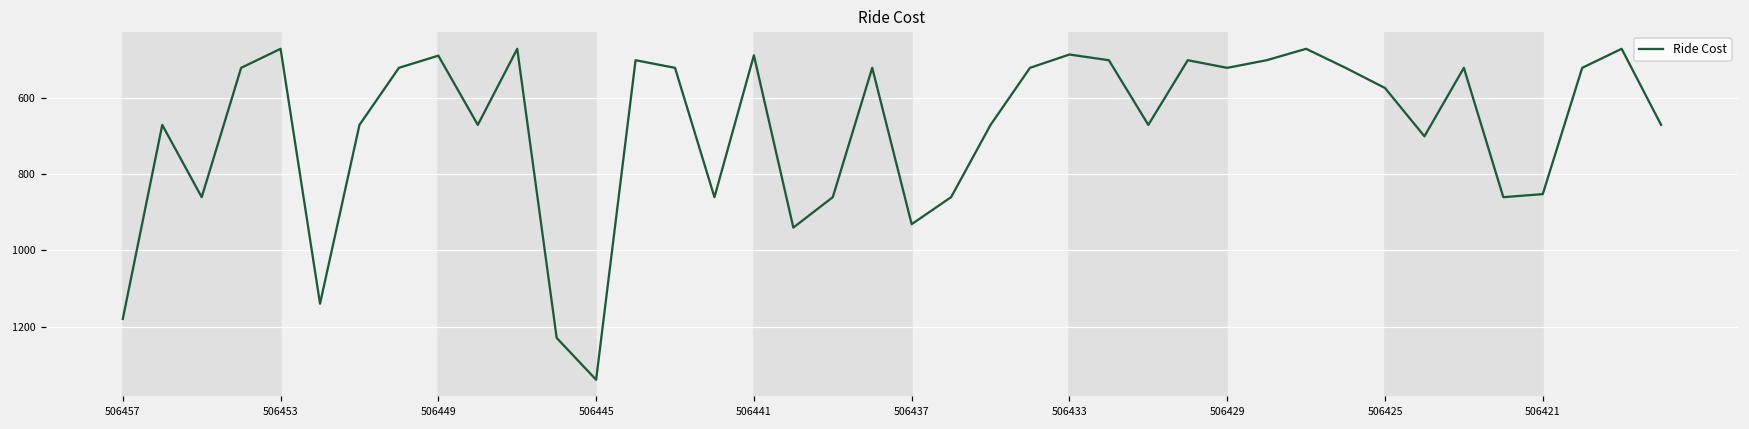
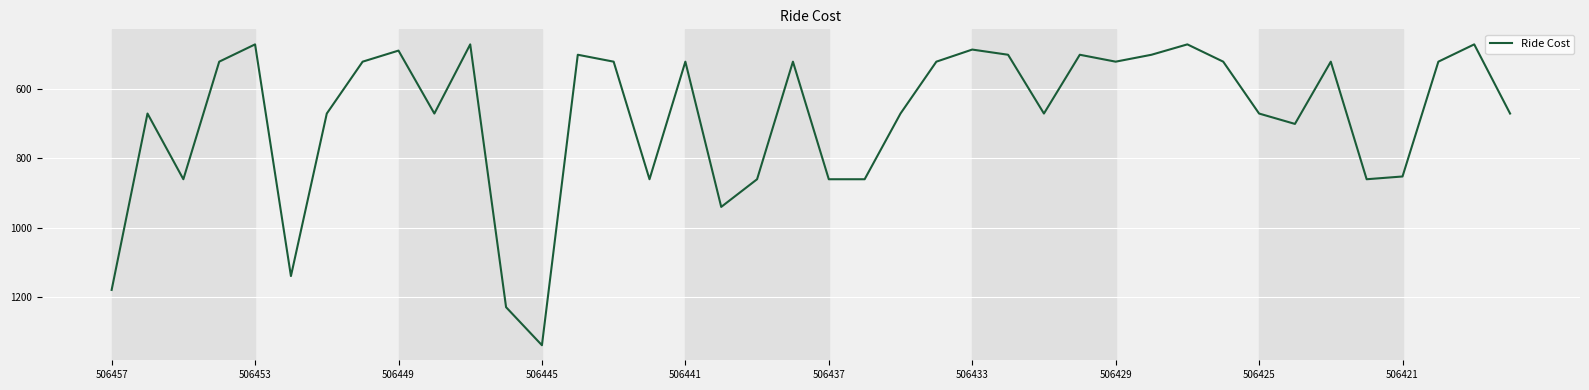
506441: 490 -> 520
506437: 930 -> 860
506425: 570 -> 670
